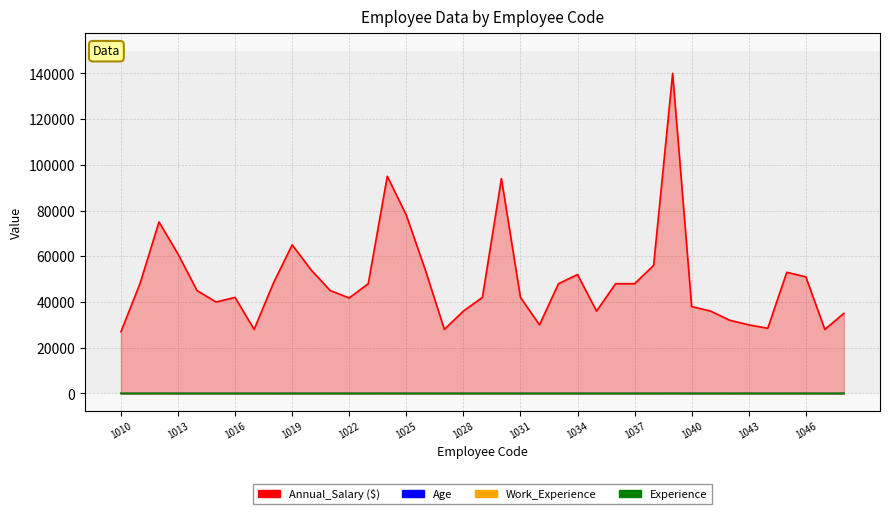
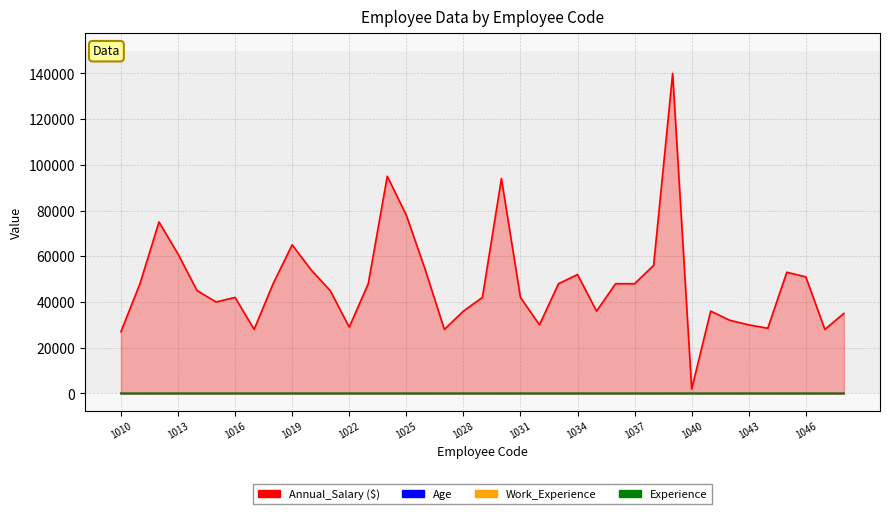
Annual_Salary ($), 1022: 42000 -> 29000
Annual_Salary ($), 1040: 38000 -> 2000
